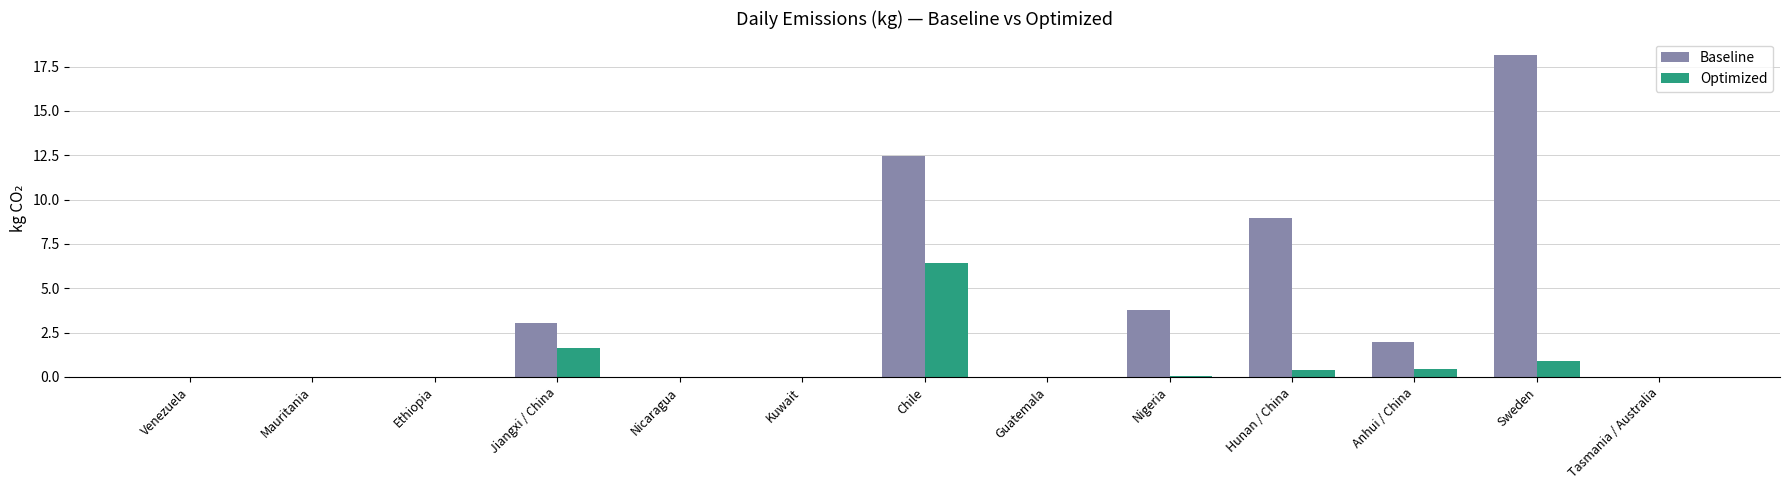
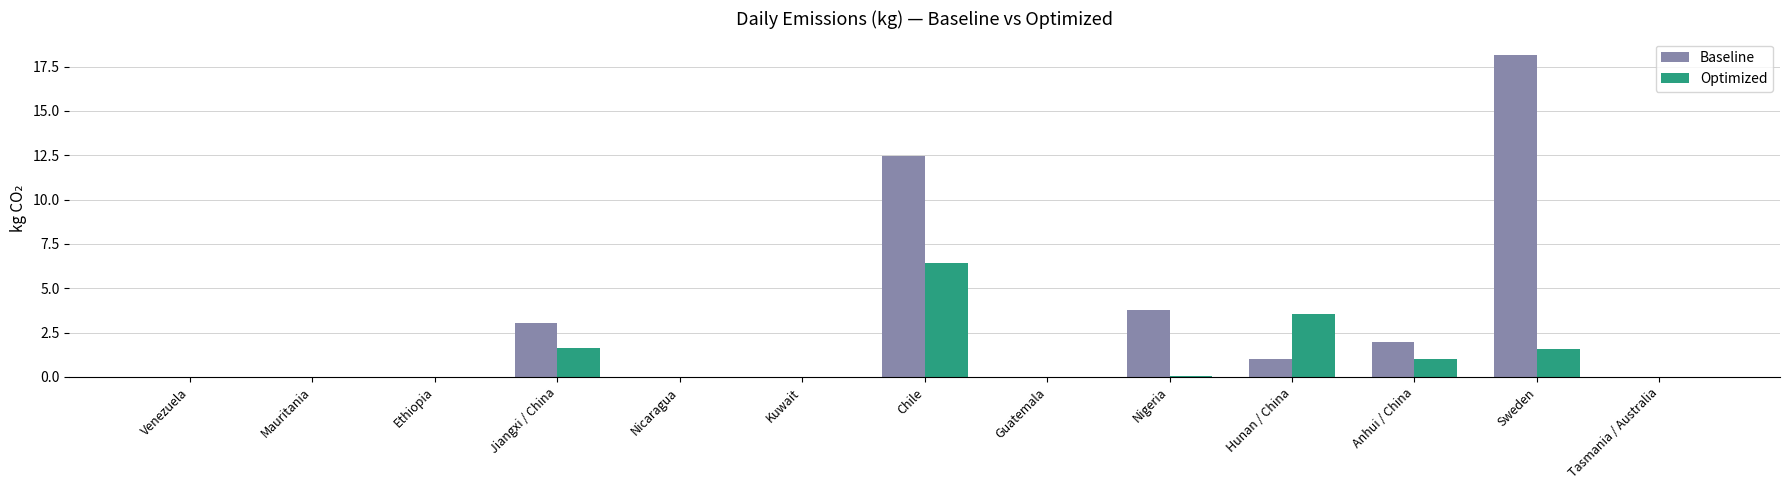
Baseline, Hunan / China: 8.9 -> 1.0
Optimized, Hunan / China: 0.4 -> 3.5
Optimized, Anhui / China: 0.4 -> 1.0
Optimized, Sweden: 0.9 -> 1.6
